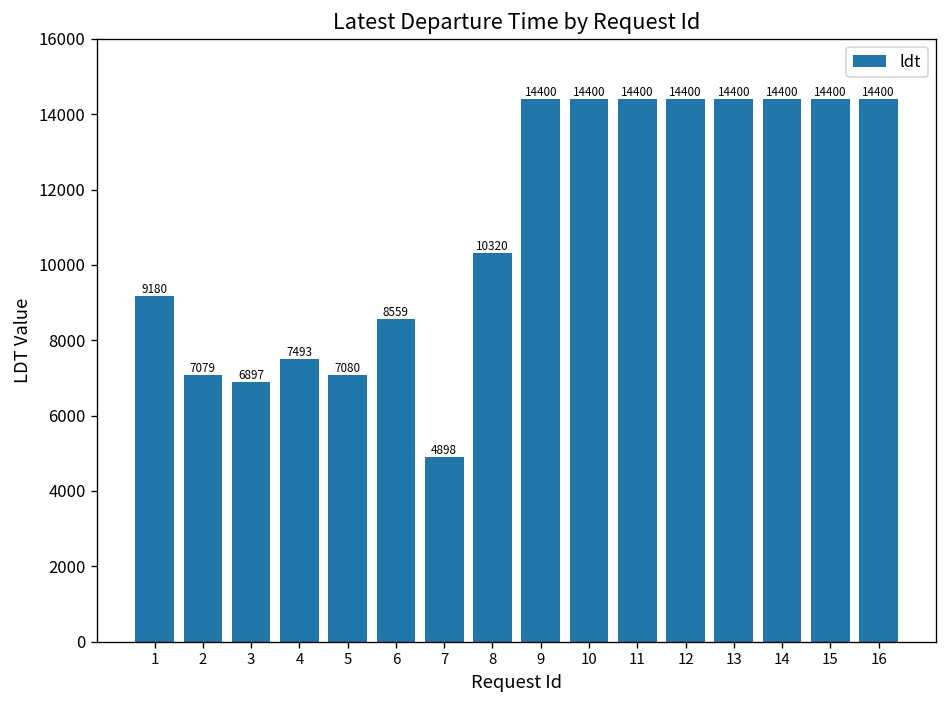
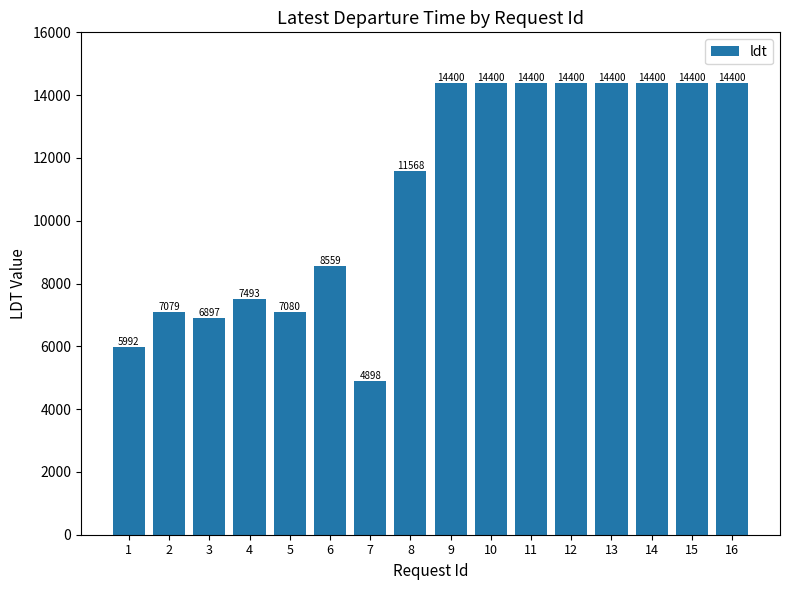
1: 9180 -> 5992
8: 10320 -> 11568
